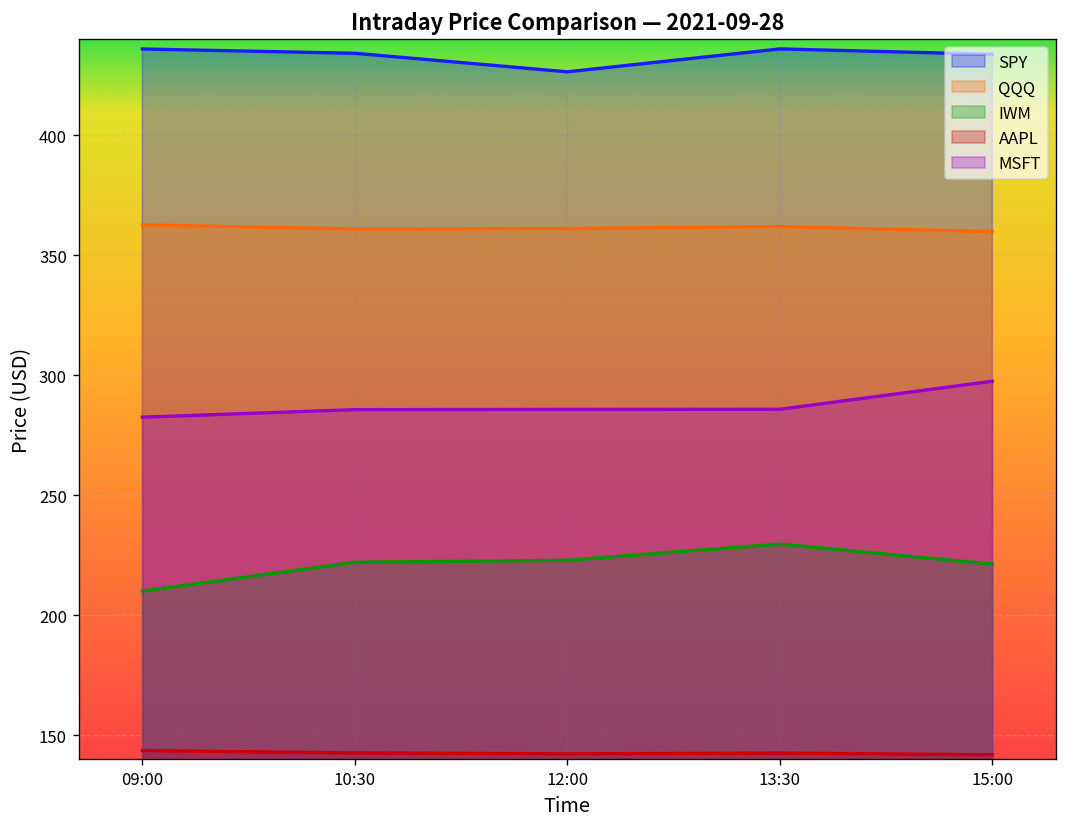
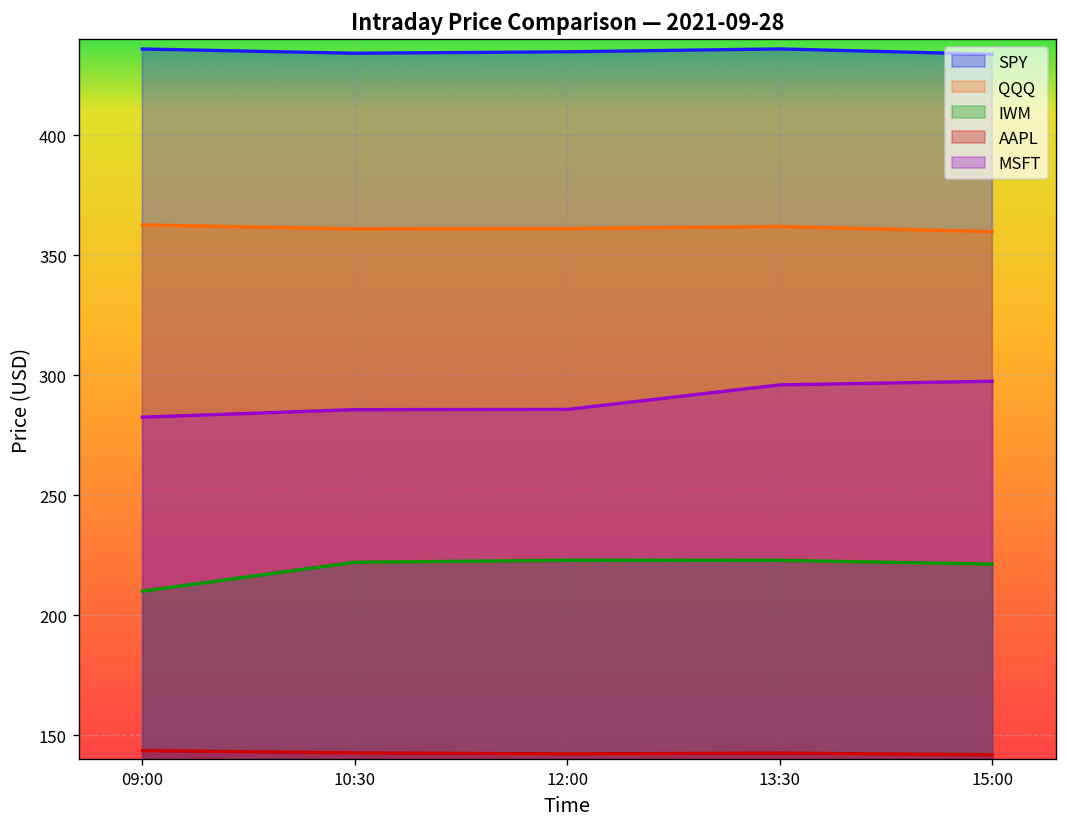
SPY, 12:00: 426 -> 435
IWM, 13:30: 230 -> 223
MSFT, 13:30: 286 -> 296
